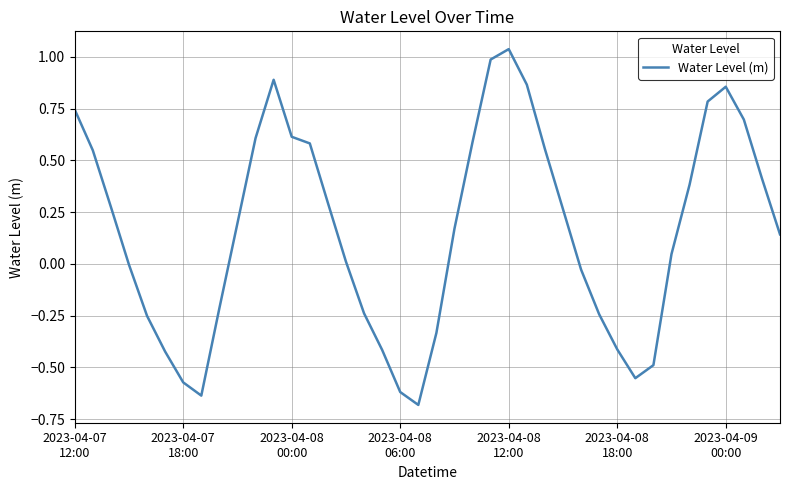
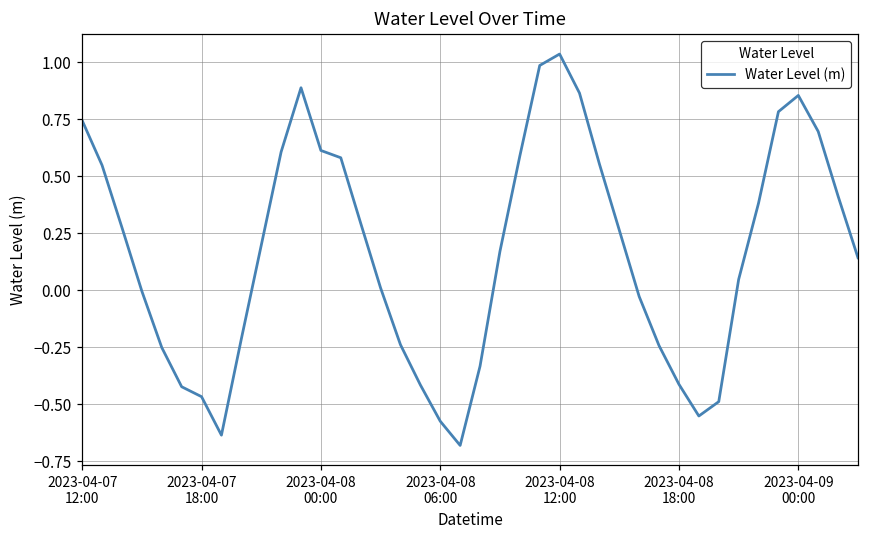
2023-04-07 18:00: -0.57 -> -0.47
2023-04-08 06:00: -0.62 -> -0.58
